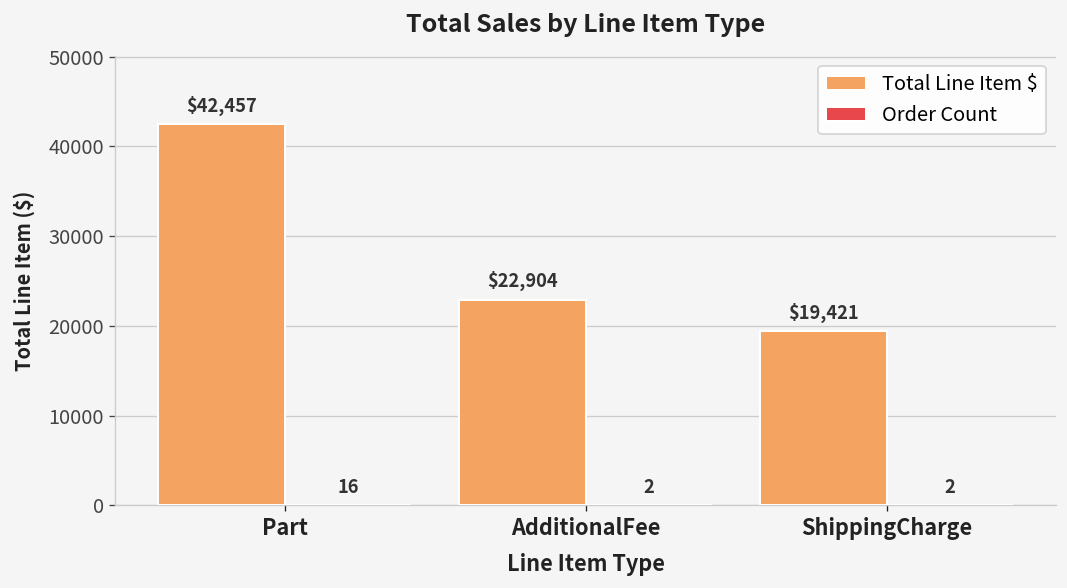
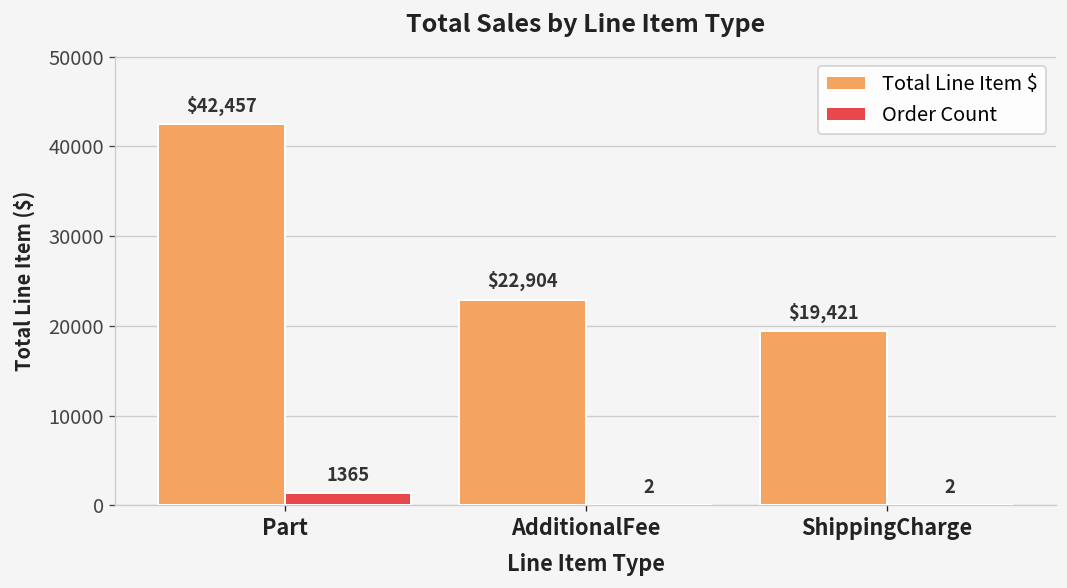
Order Count, Part: 16 -> 1365
